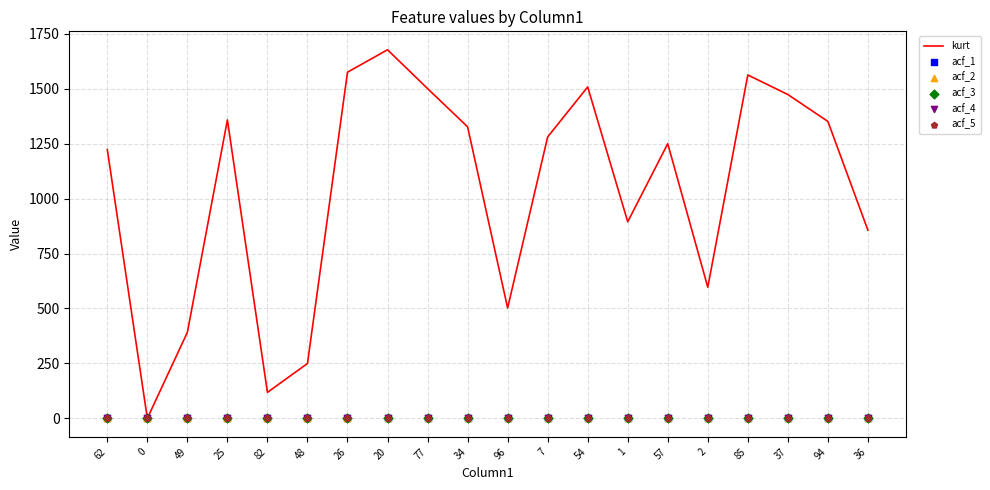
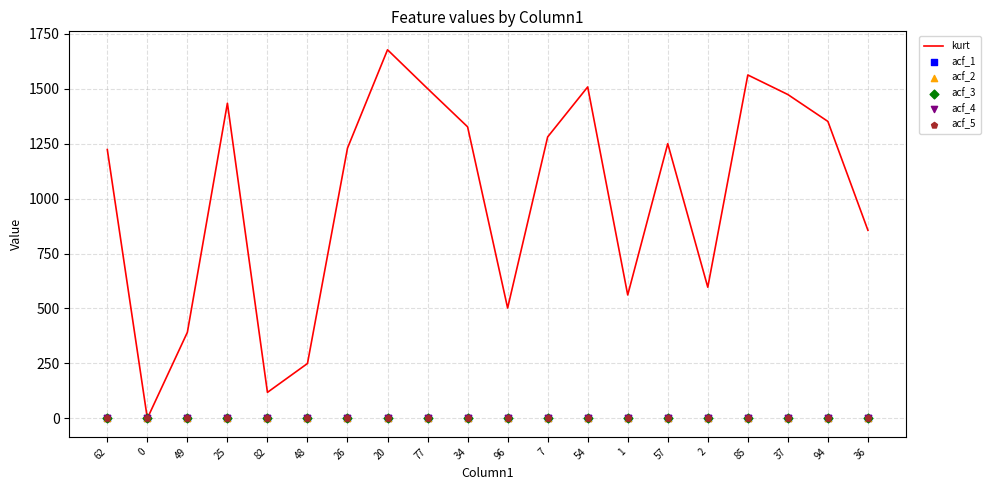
kurt, 25: 1360 -> 1430
kurt, 26: 1570 -> 1230
kurt, 1: 890 -> 560
